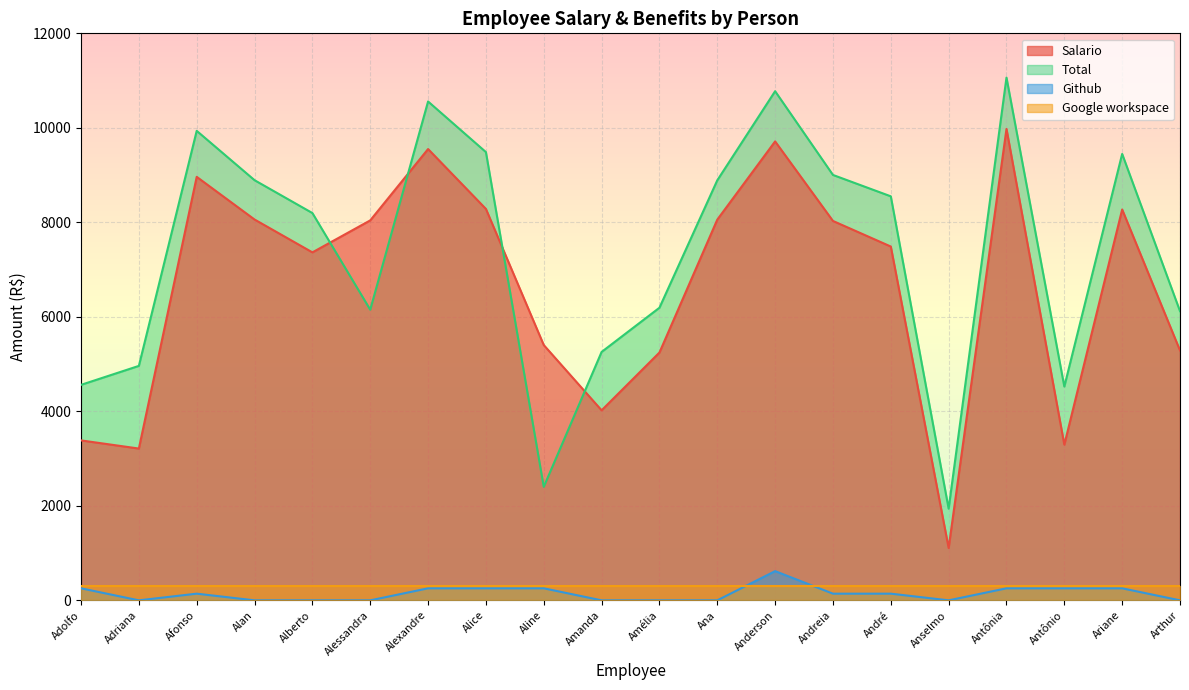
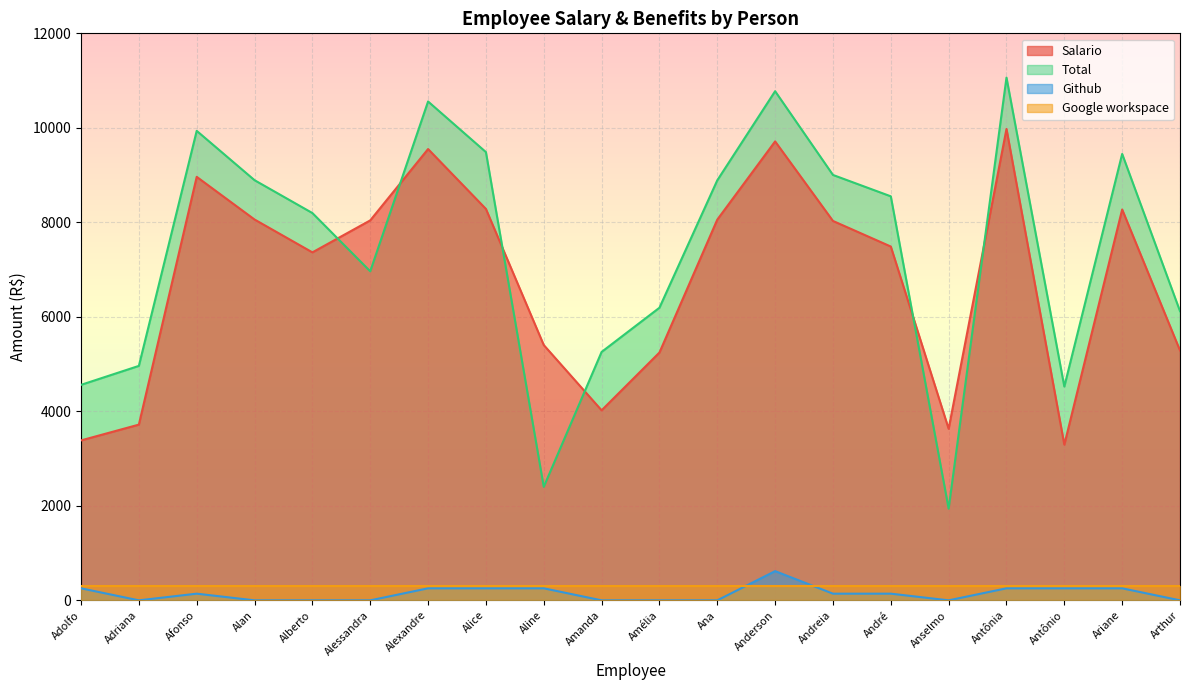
Salario, Adriana: 3200 -> 3700
Total, Alessandra: 6200 -> 7000
Salario, Anselmo: 1100 -> 3600
